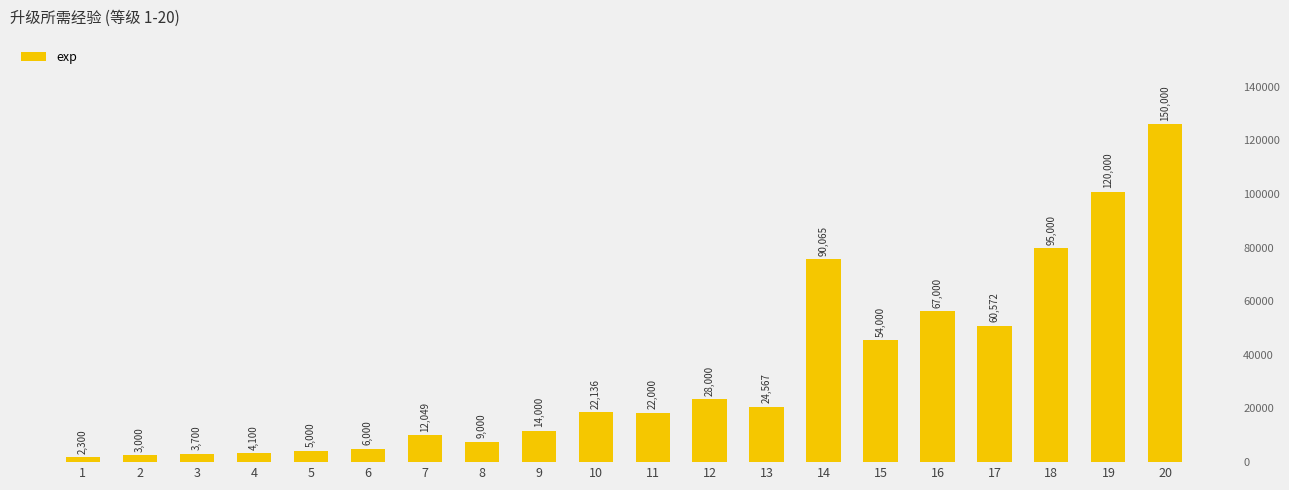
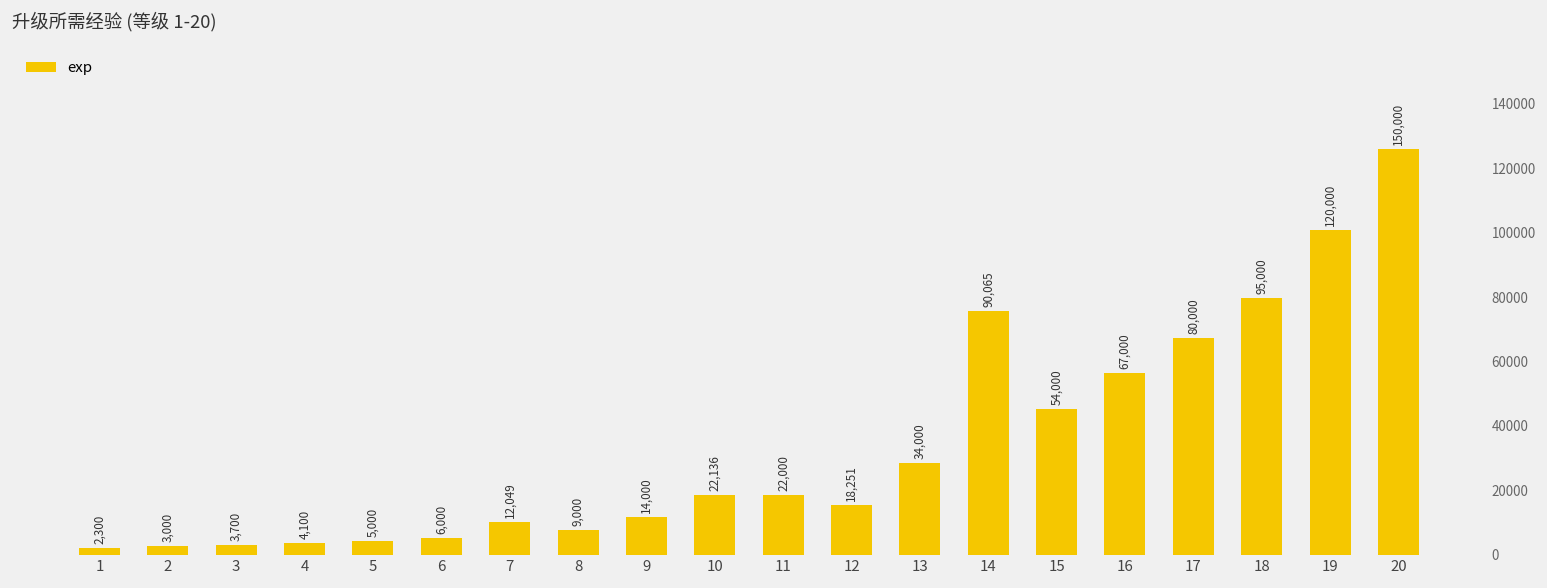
12: 28,000 -> 18,251
13: 24,567 -> 34,000
17: 60,572 -> 80,000
